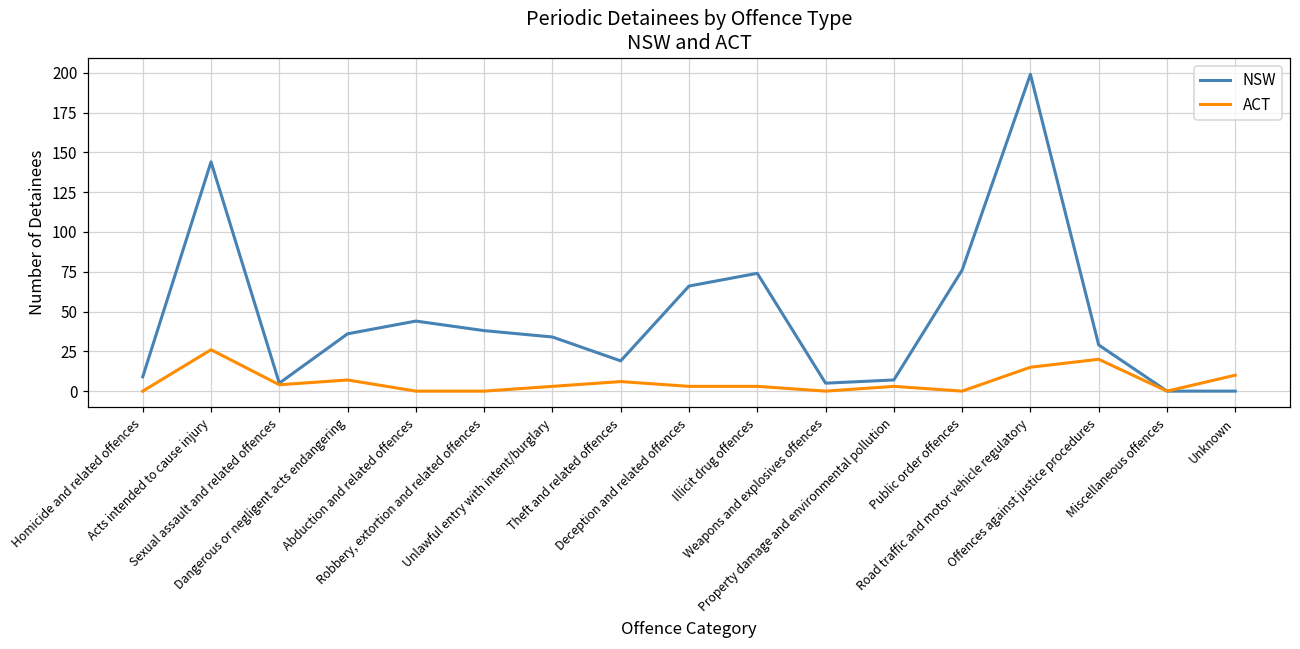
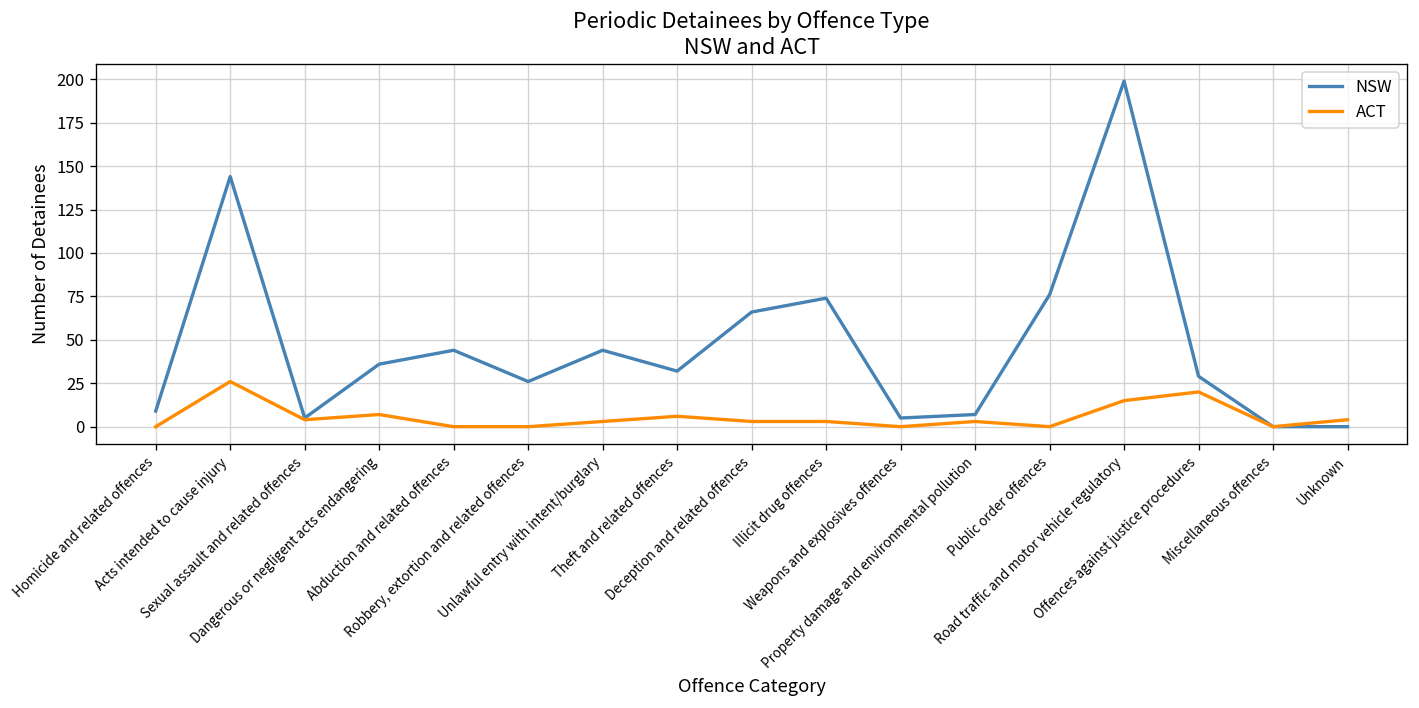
NSW, Robbery, extortion and related offences: 38 -> 26
NSW, Unlawful entry with intent/burglary: 34 -> 44
NSW, Theft and related offences: 19 -> 32
ACT, Unknown: 10 -> 4
